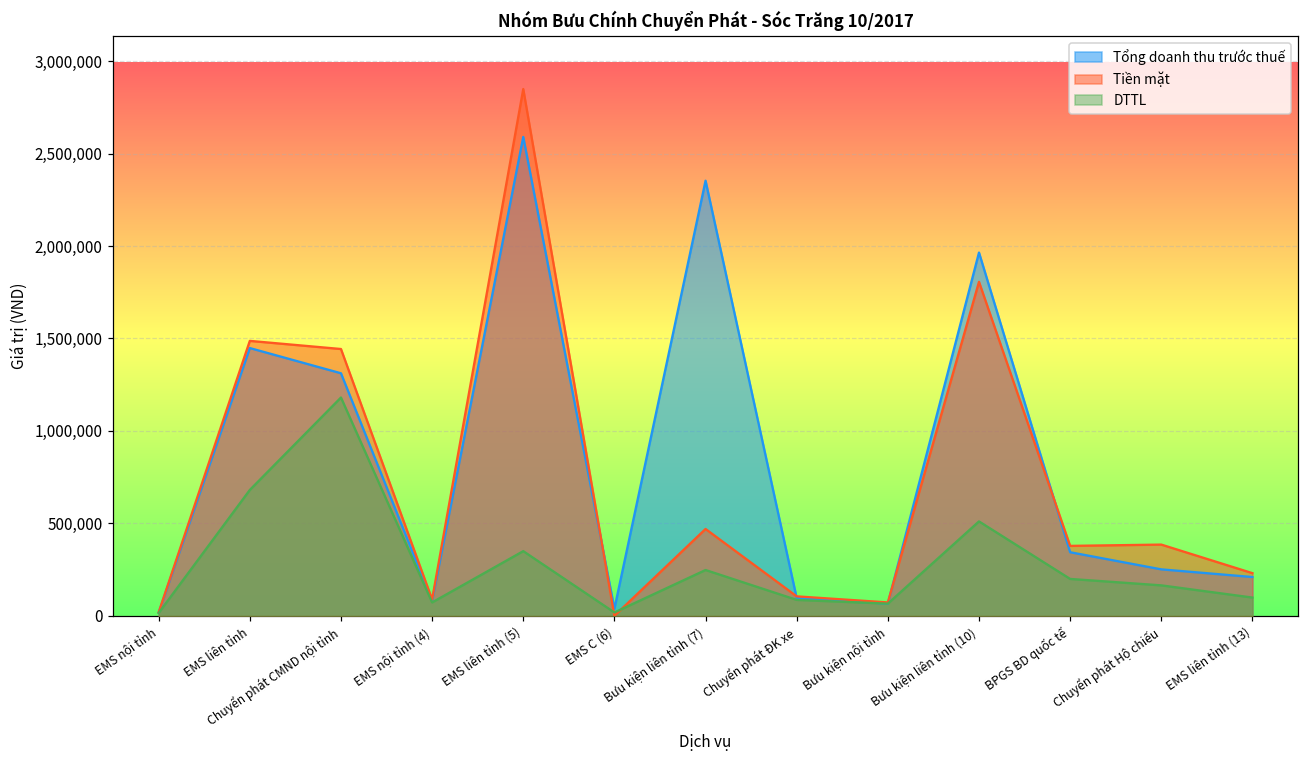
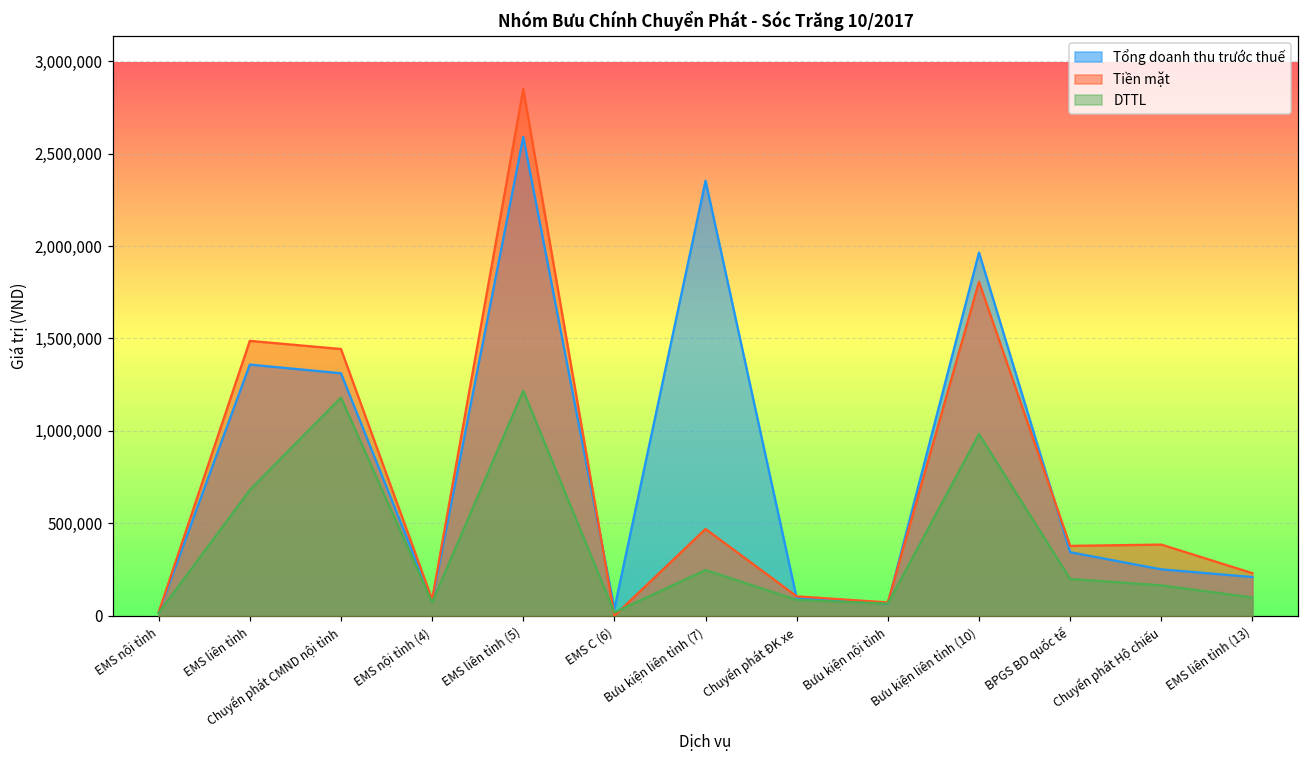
Tổng doanh thu trước thuế, EMS liên tỉnh: 1,450,000 -> 1,360,000
DTTL, EMS liên tỉnh (5): 350,000 -> 1,220,000
DTTL, Bưu kiện liên tỉnh (10): 510,000 -> 980,000
